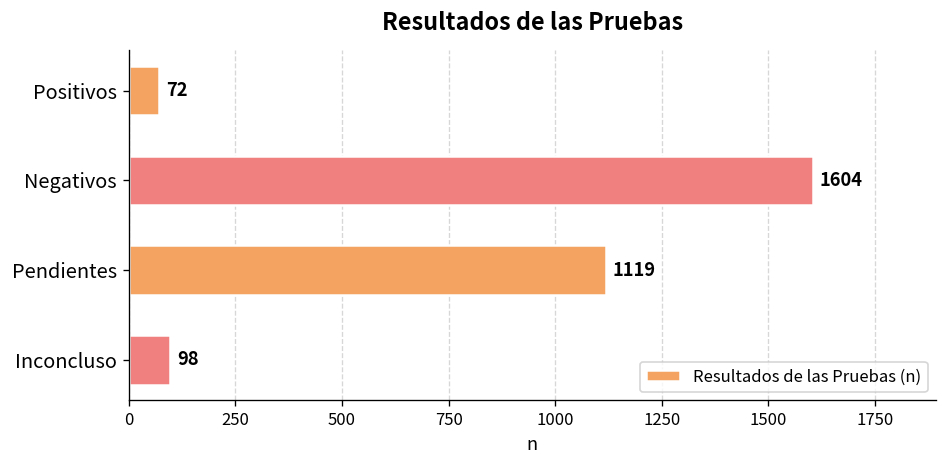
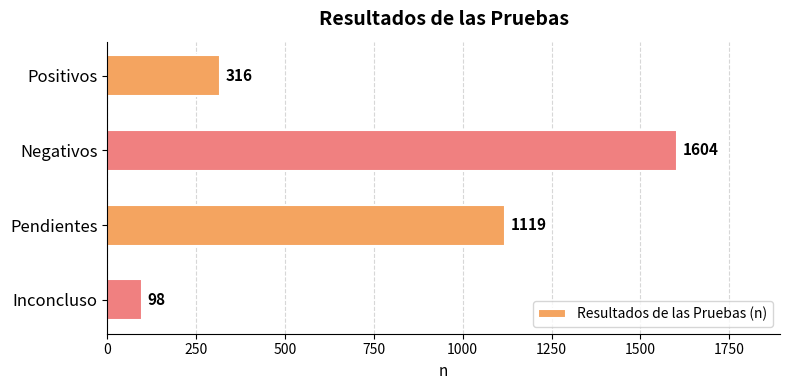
Positivos: 72 -> 316
